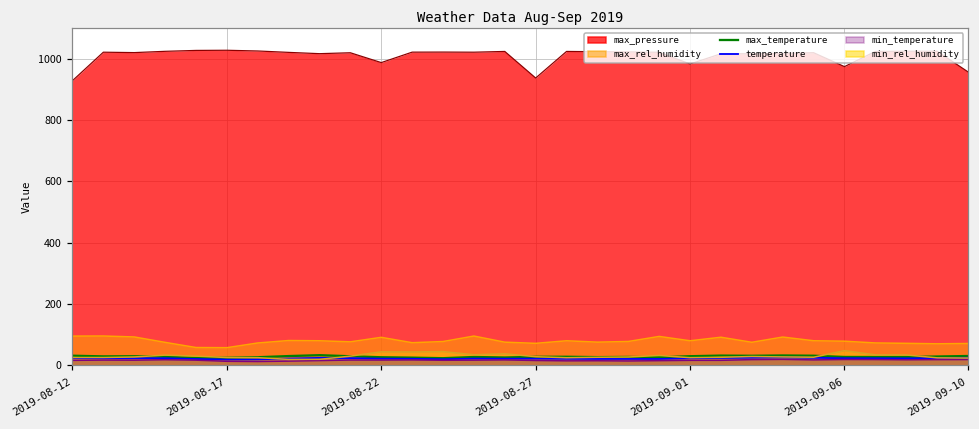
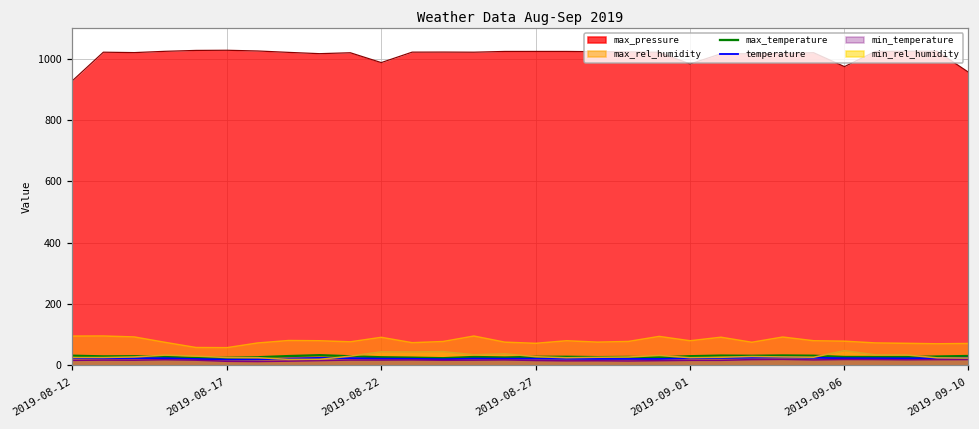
max_pressure, 2019-08-27: 940 -> 1020
